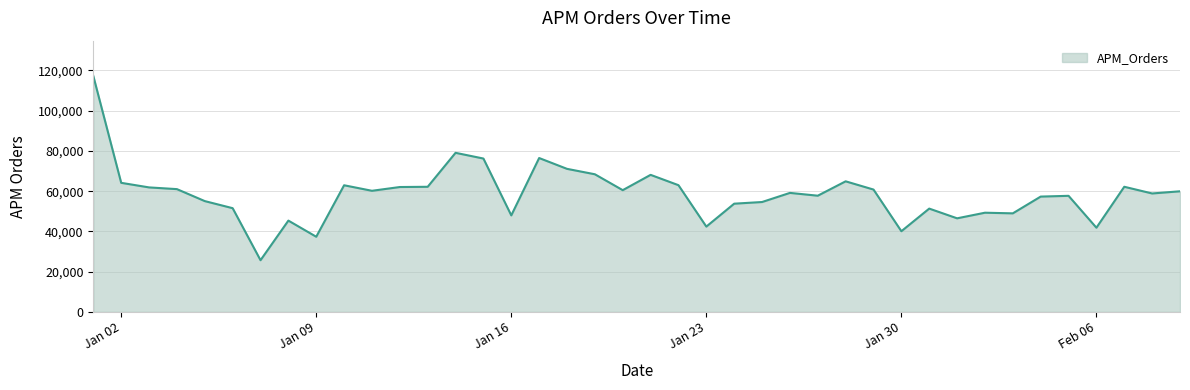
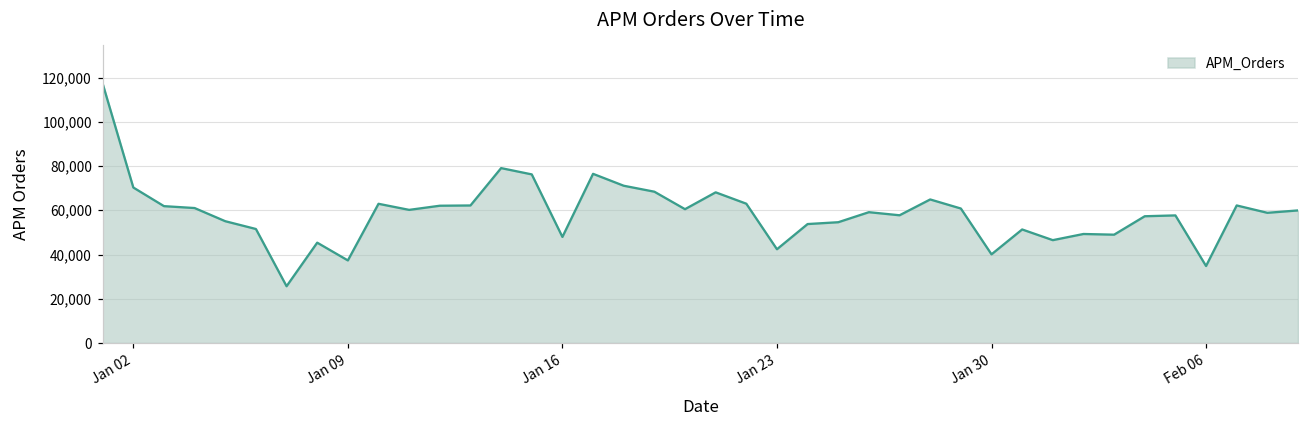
Jan 02: 64,000 -> 70,000
Feb 06: 42,000 -> 35,000
